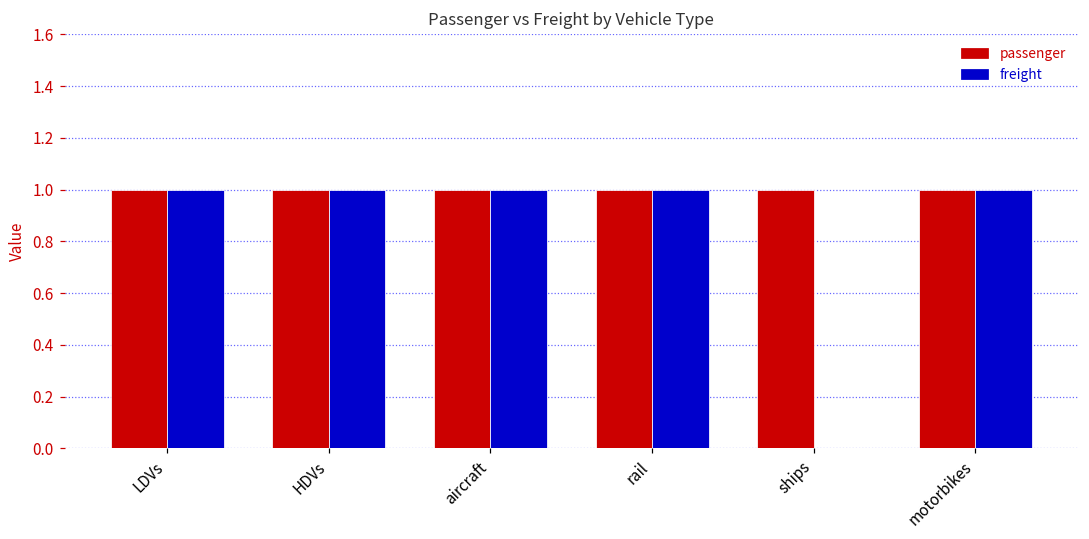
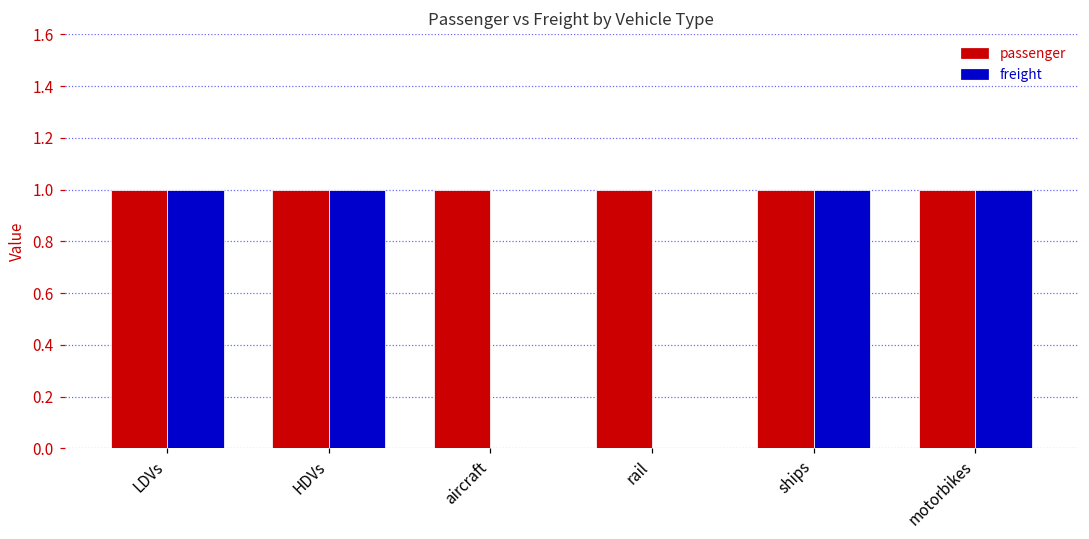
freight, aircraft: 1 -> 0
freight, rail: 1 -> 0
freight, ships: 0 -> 1
